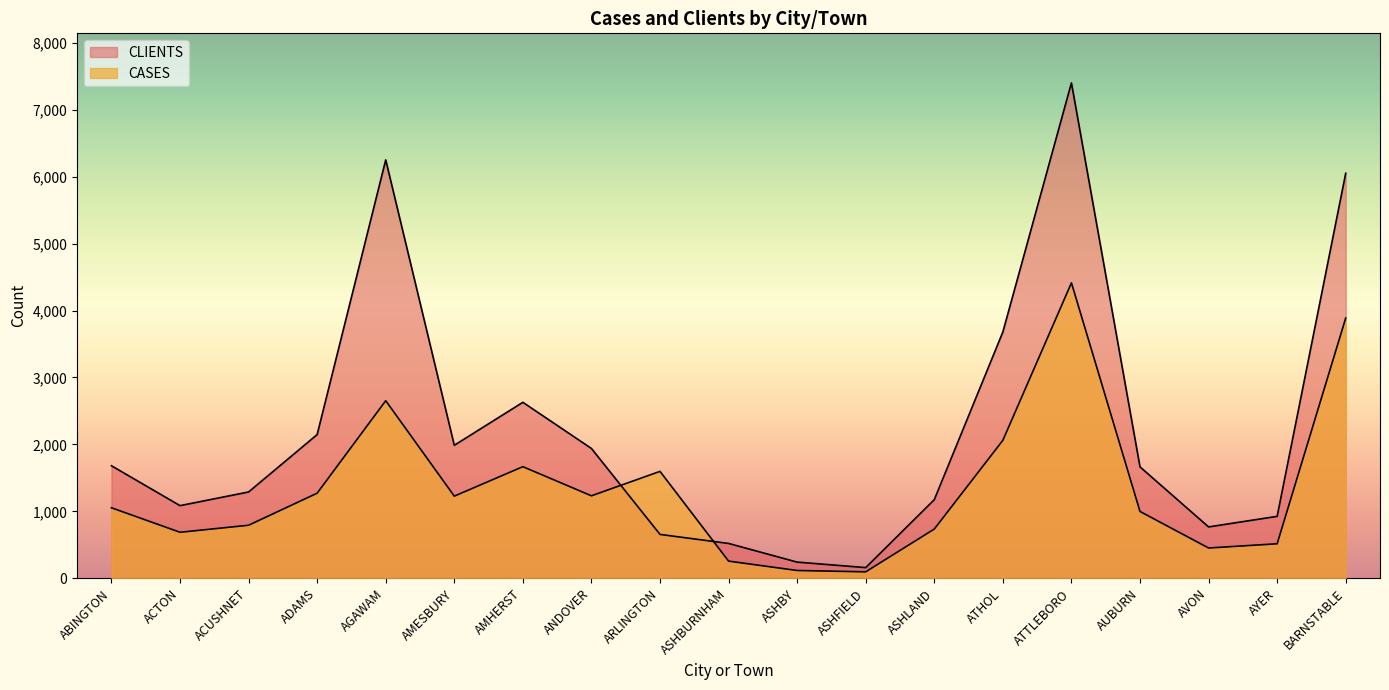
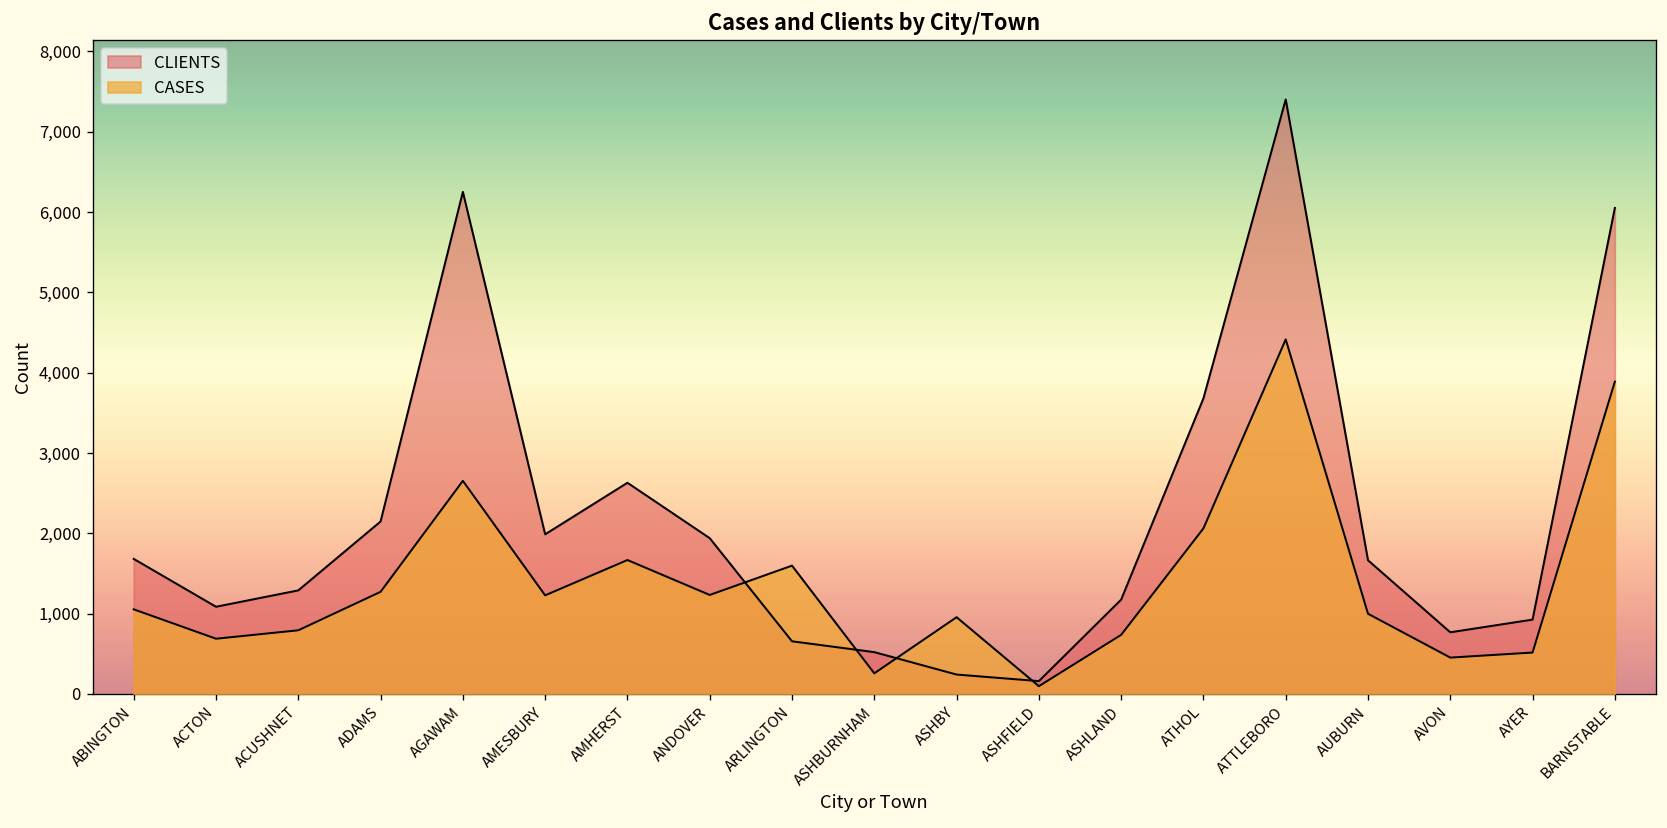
CASES, ASHBY: 100 -> 1,000
